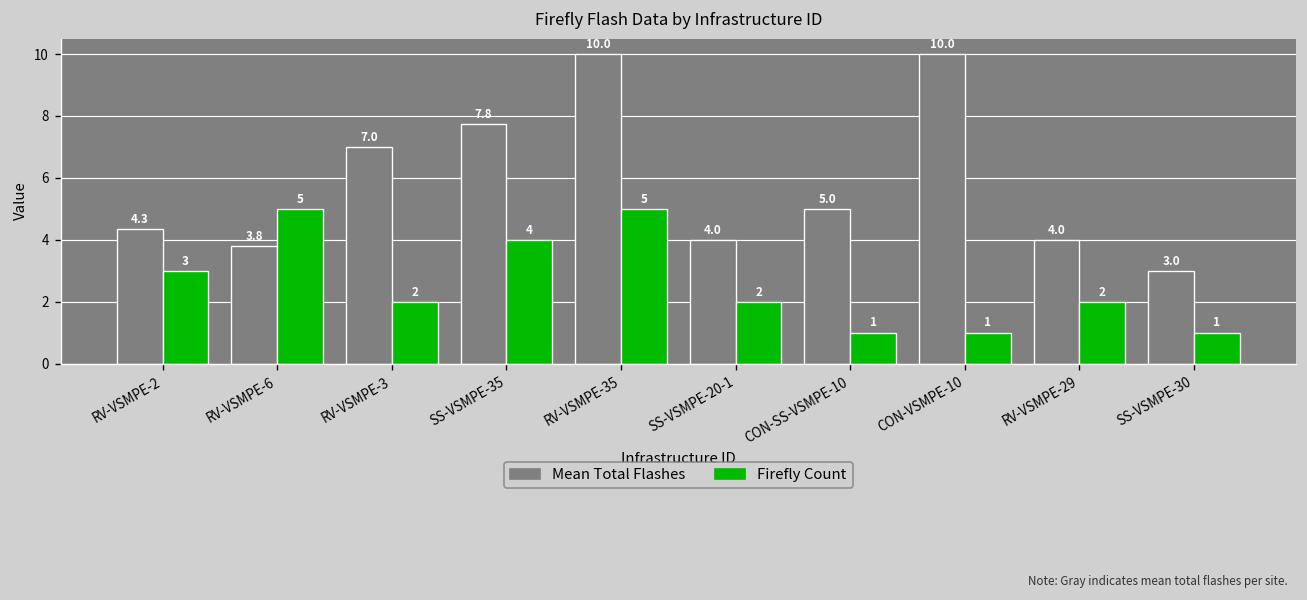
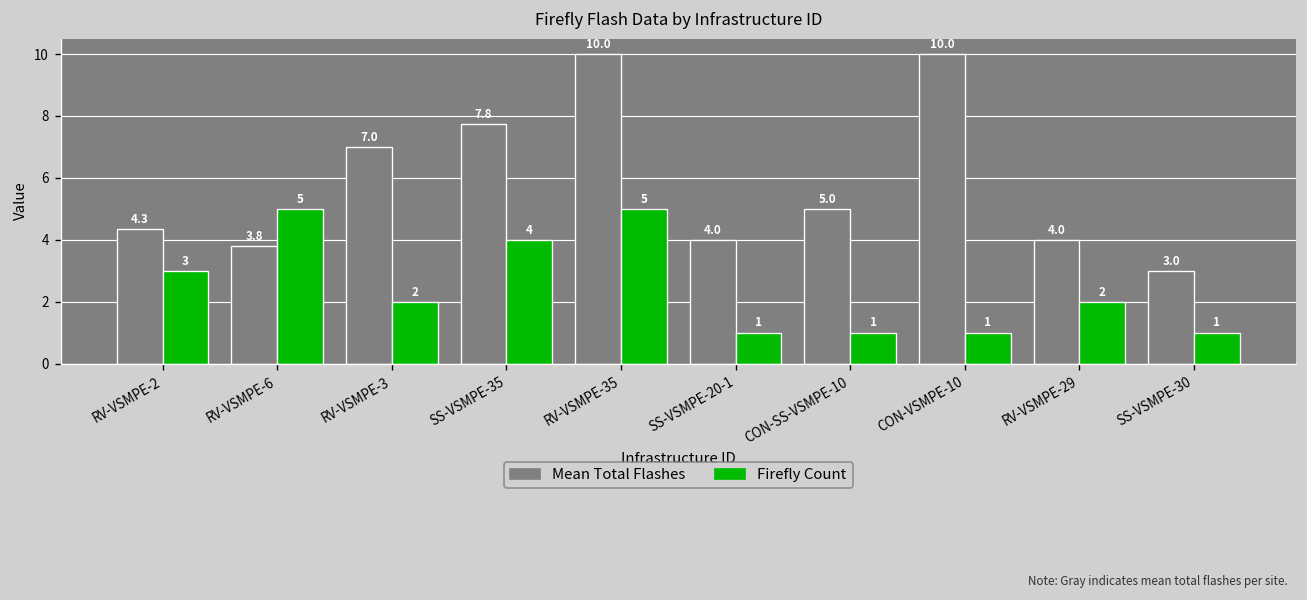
Firefly Count, SS-VSMPE-20-1: 2 -> 1
